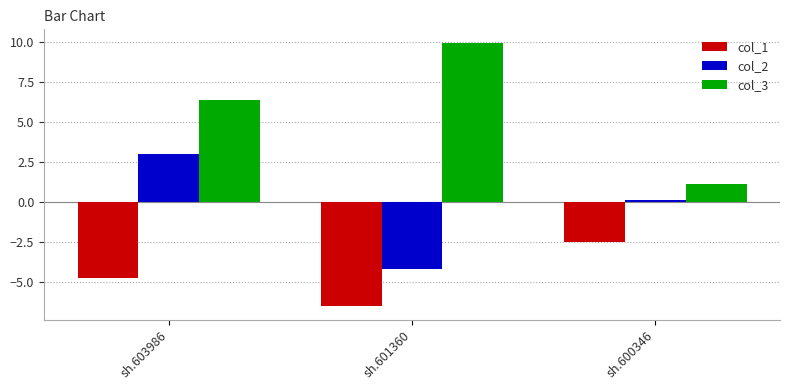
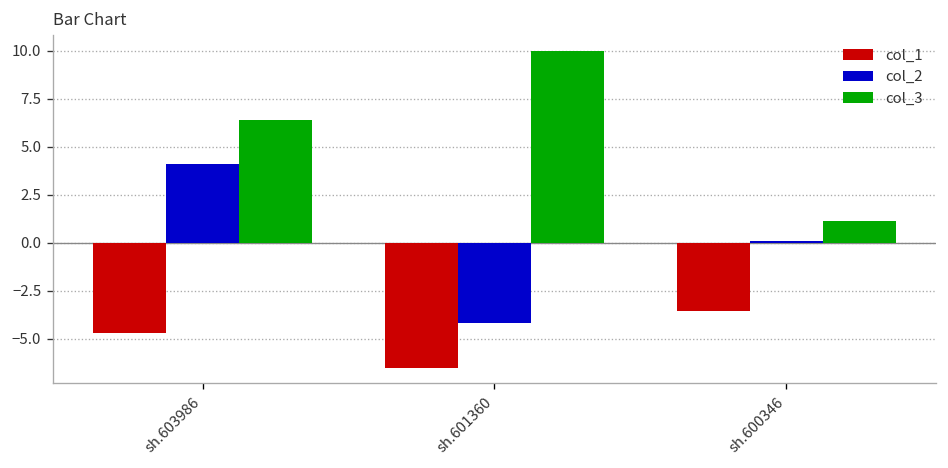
col_2, sh.603986: 3.0 -> 4.1
col_1, sh.600346: -2.5 -> -3.5
